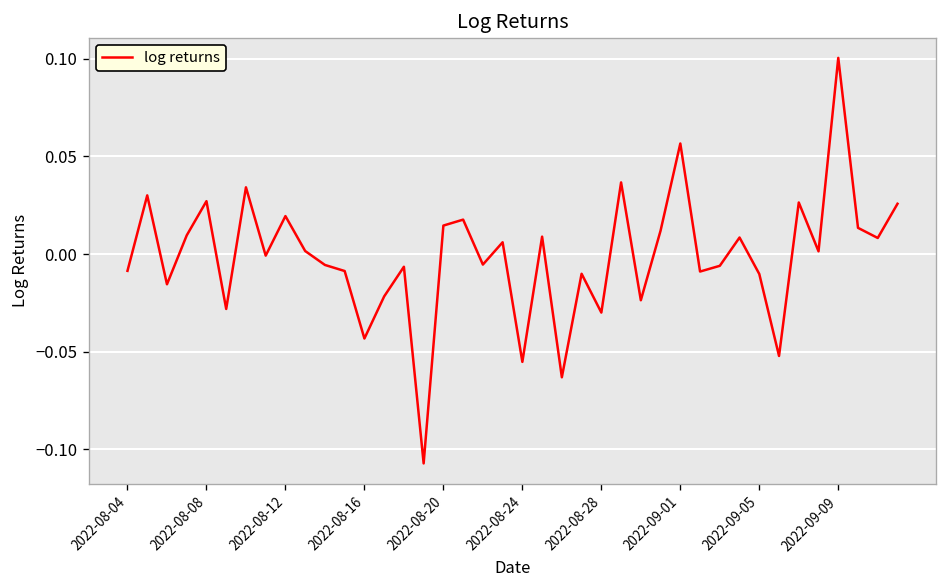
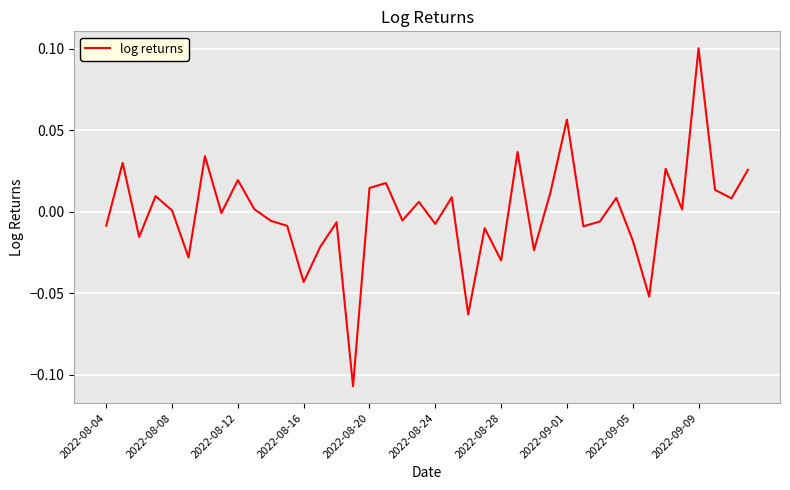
2022-08-08: 0.027 -> 0.001
2022-08-24: -0.055 -> -0.008
2022-09-05: -0.010 -> -0.018
